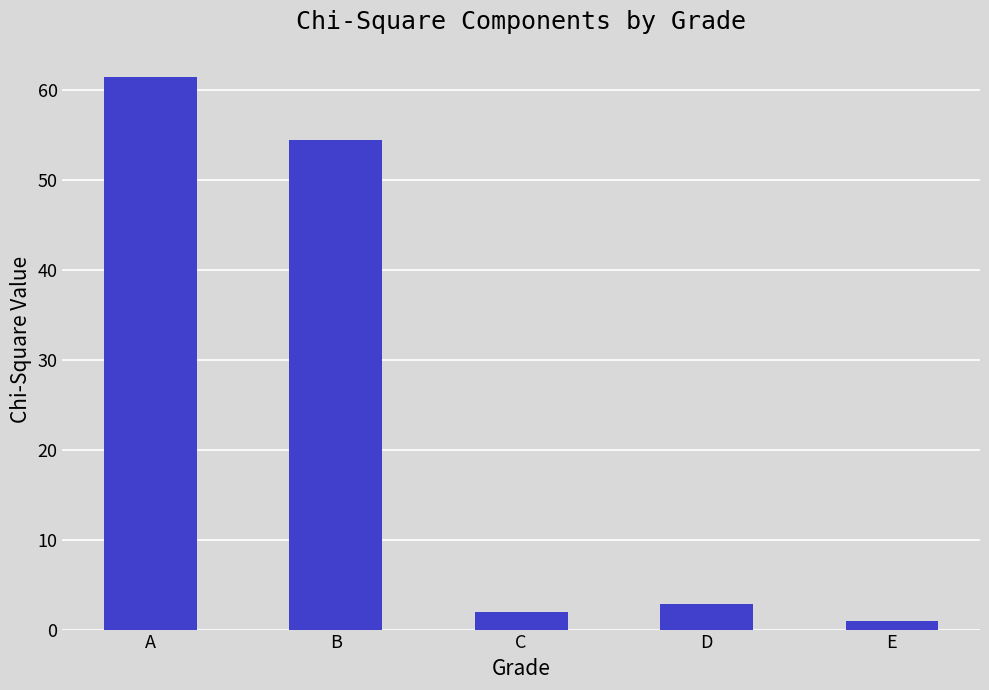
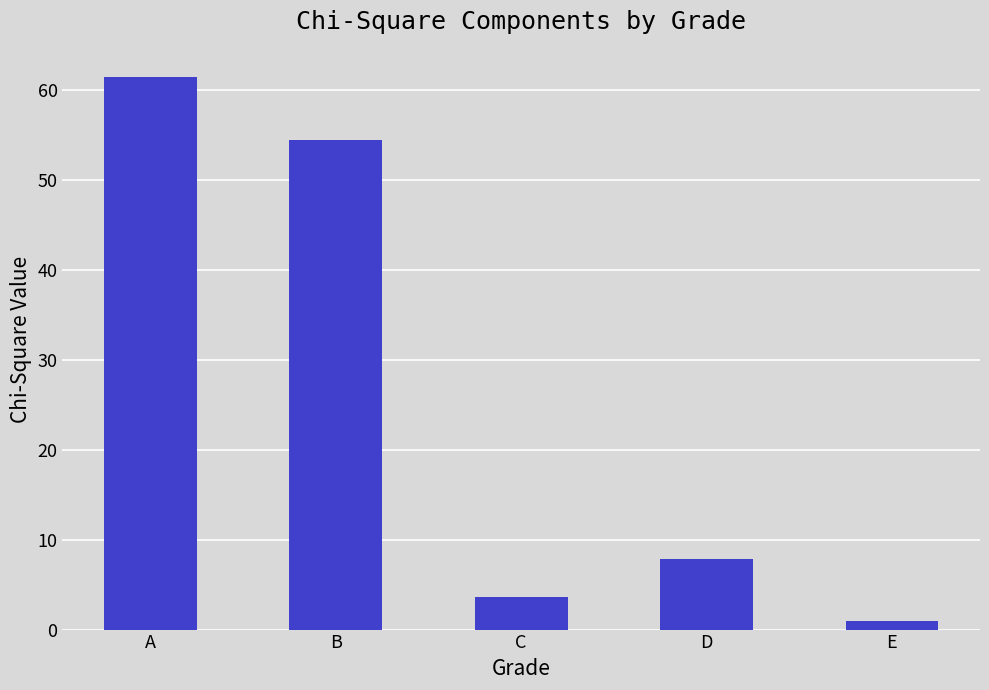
C: 2 -> 4
D: 3 -> 8
